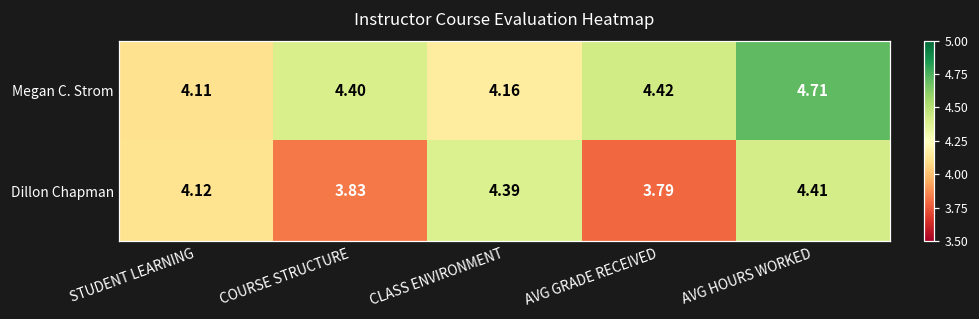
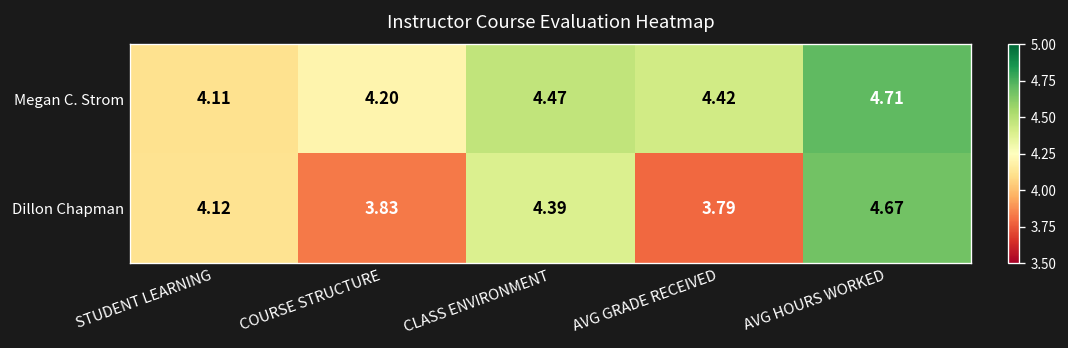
Megan C. Strom, COURSE STRUCTURE: 4.40 -> 4.20
Megan C. Strom, CLASS ENVIRONMENT: 4.16 -> 4.47
Dillon Chapman, AVG HOURS WORKED: 4.41 -> 4.67
